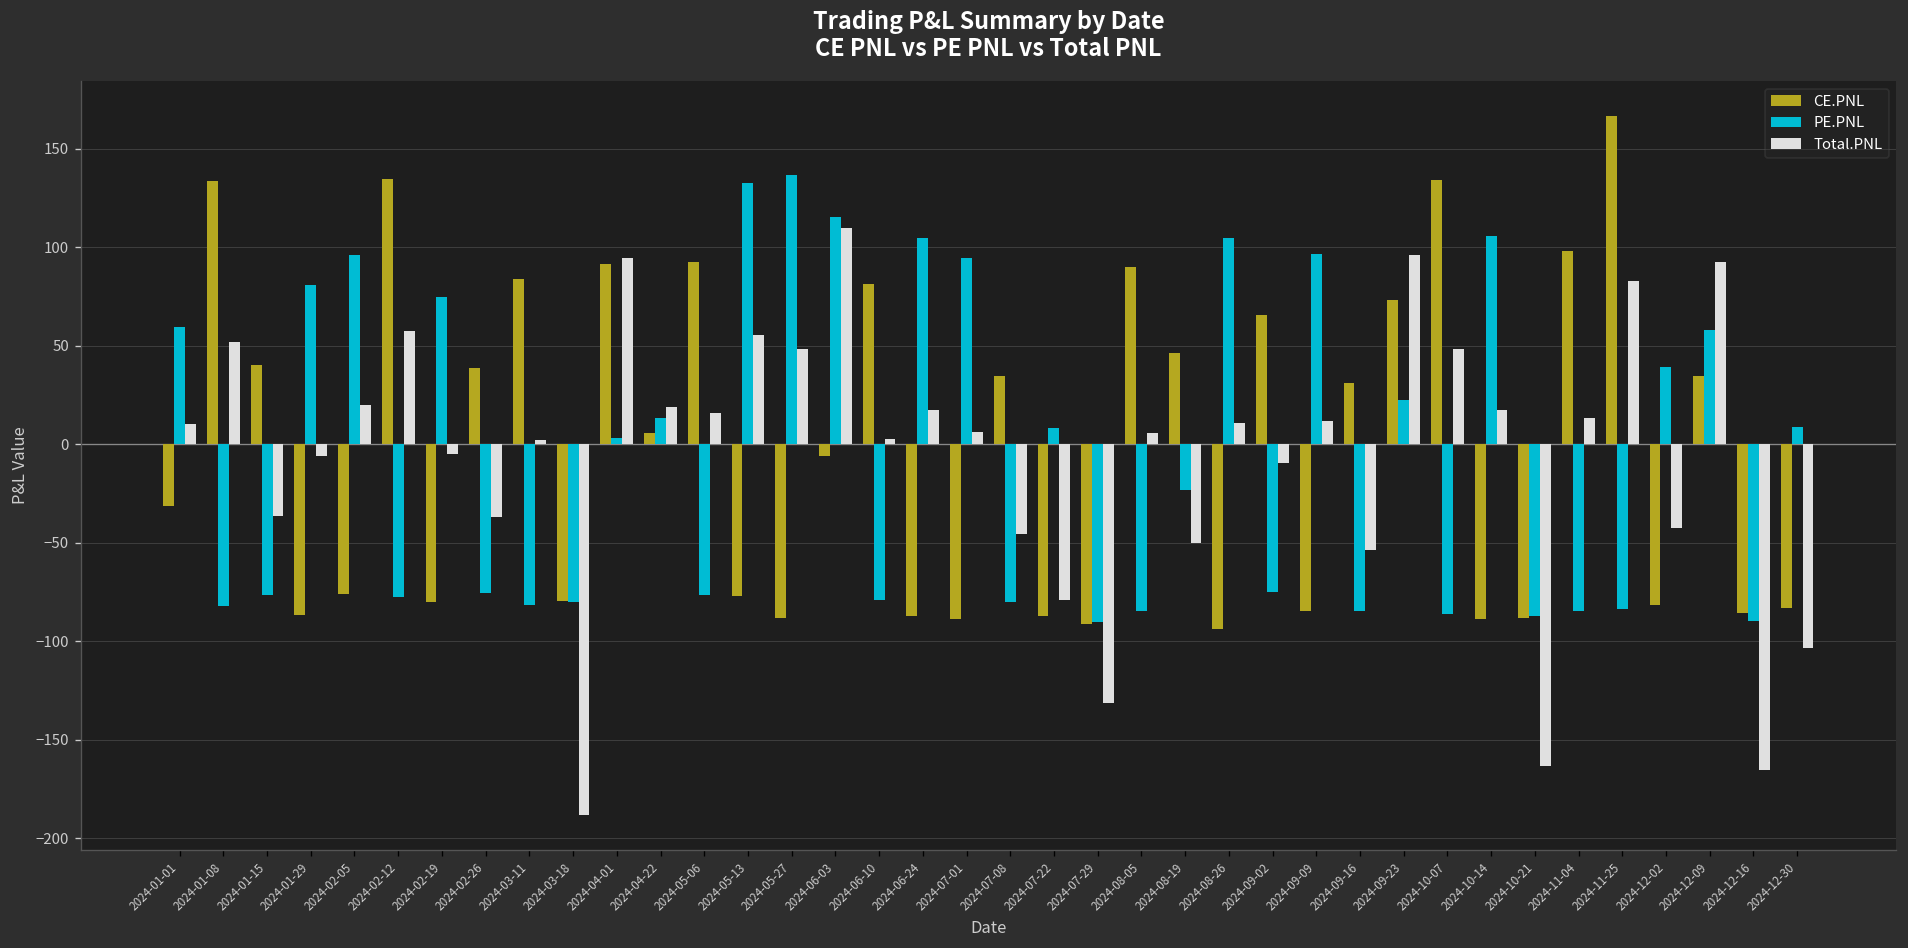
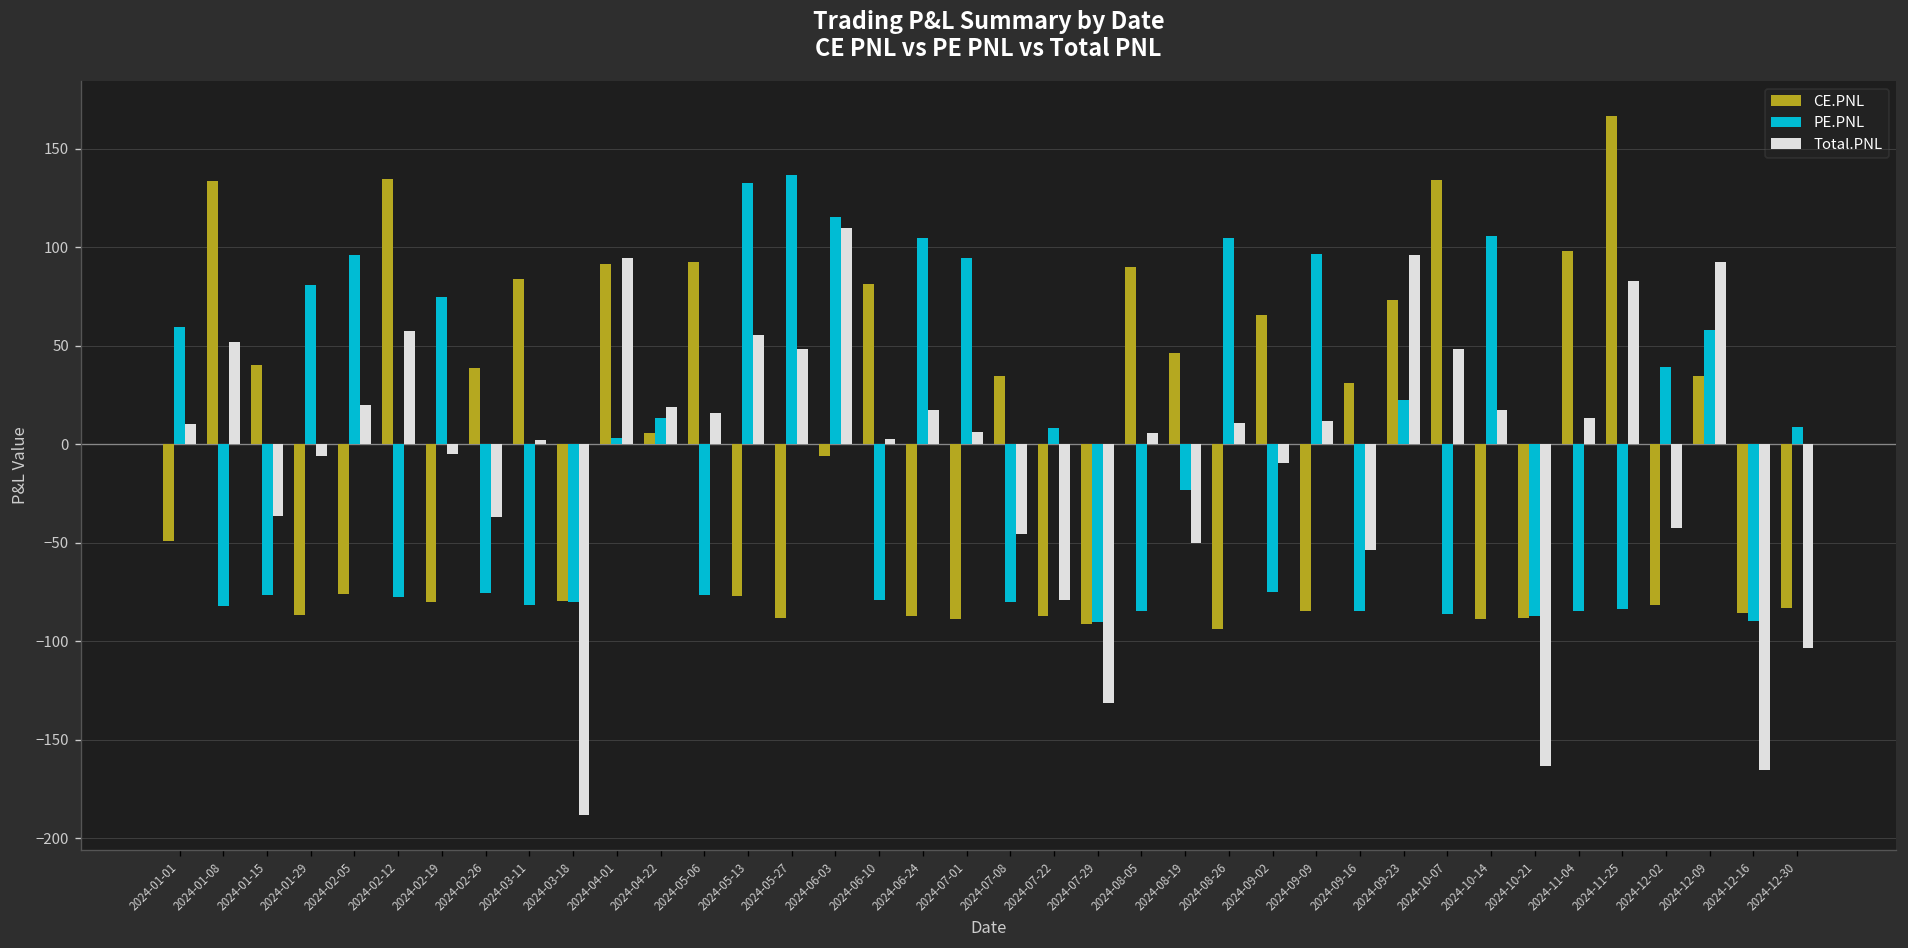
CE.PNL, 2024-01-01: -31 -> -49
